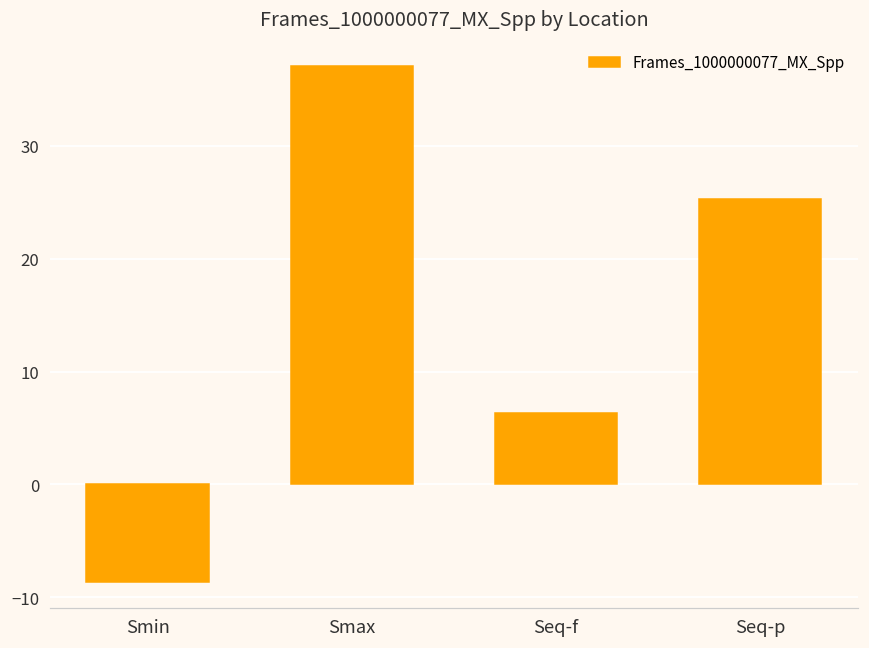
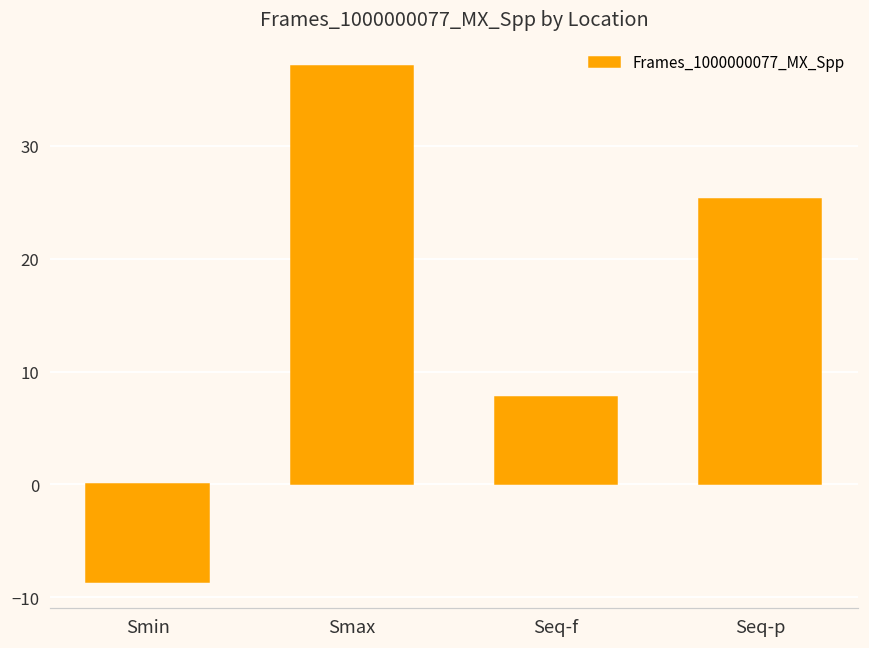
Seq-f: 6.3 -> 7.7
